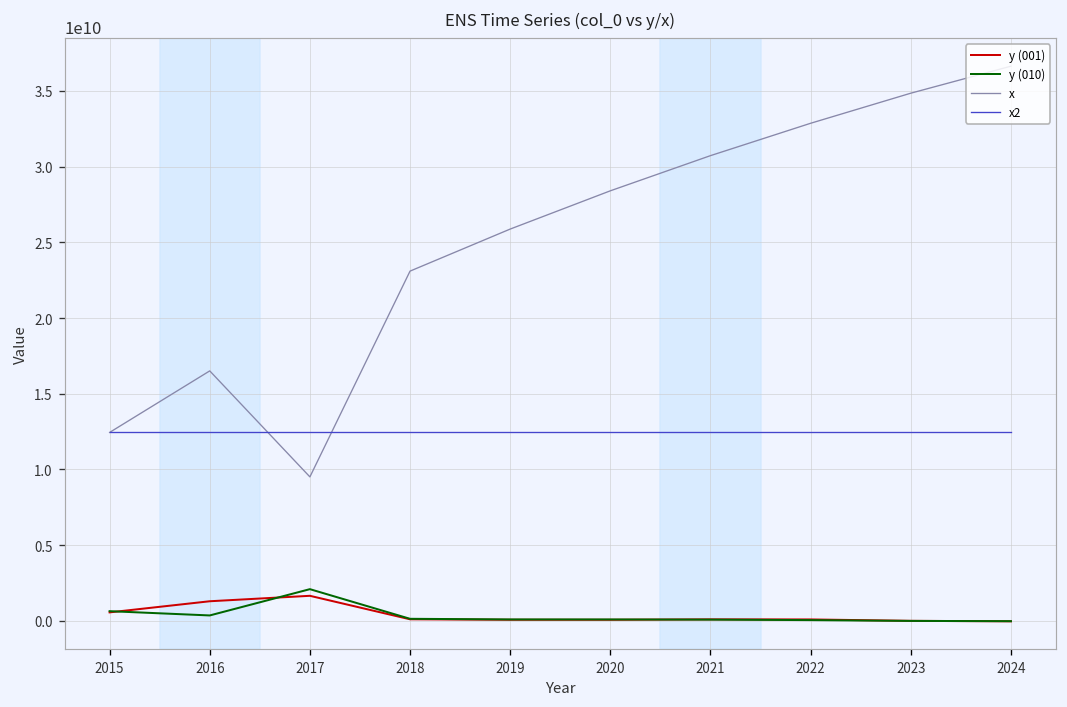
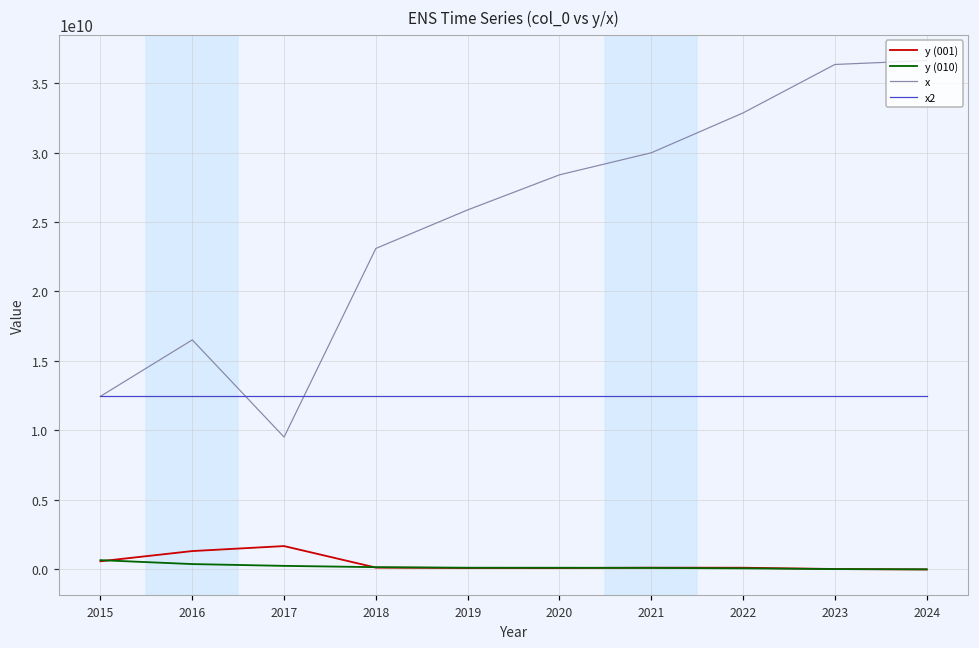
y (010), 2017: 2100000000 -> 200000000
x, 2021: 30700000000 -> 30000000000
x, 2023: 34900000000 -> 36400000000
